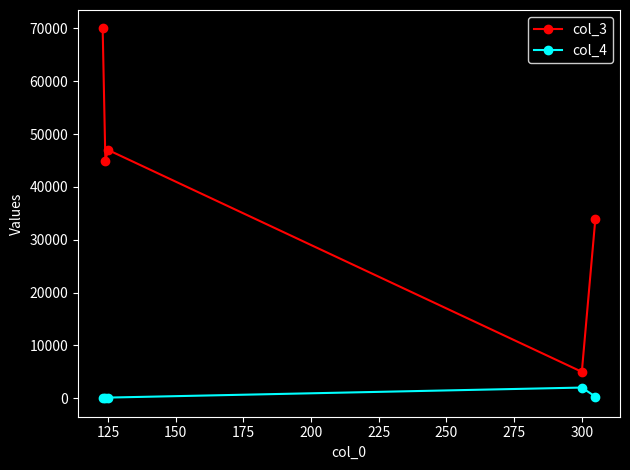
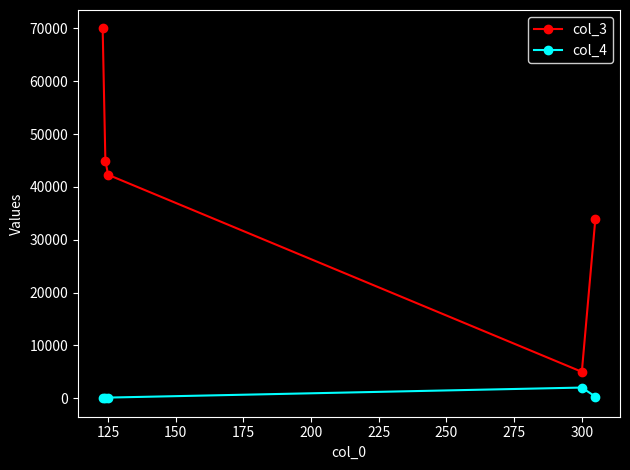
col_3, 125: 47000 -> 42000
